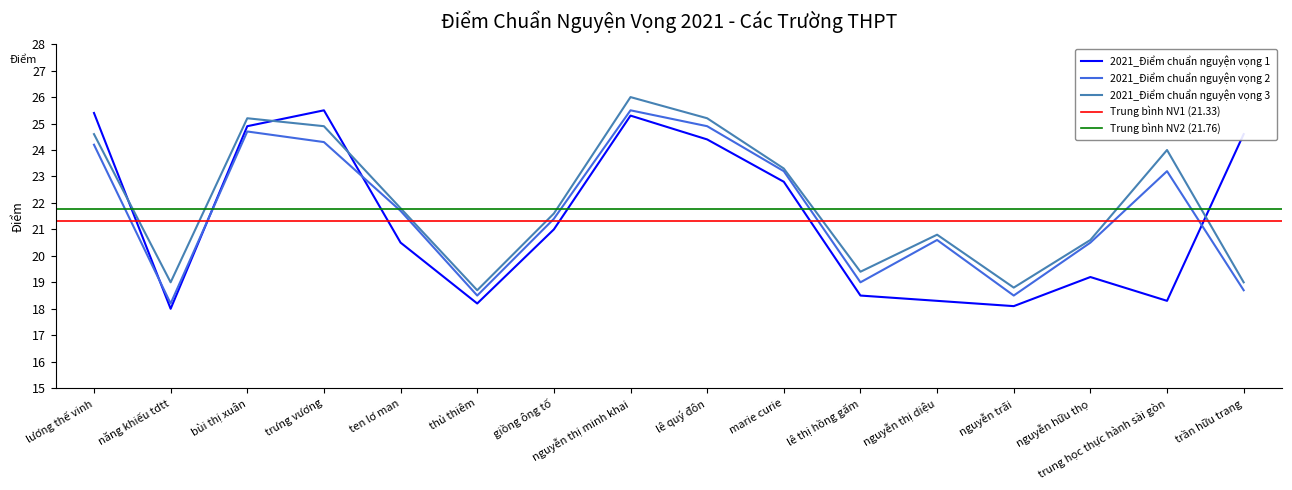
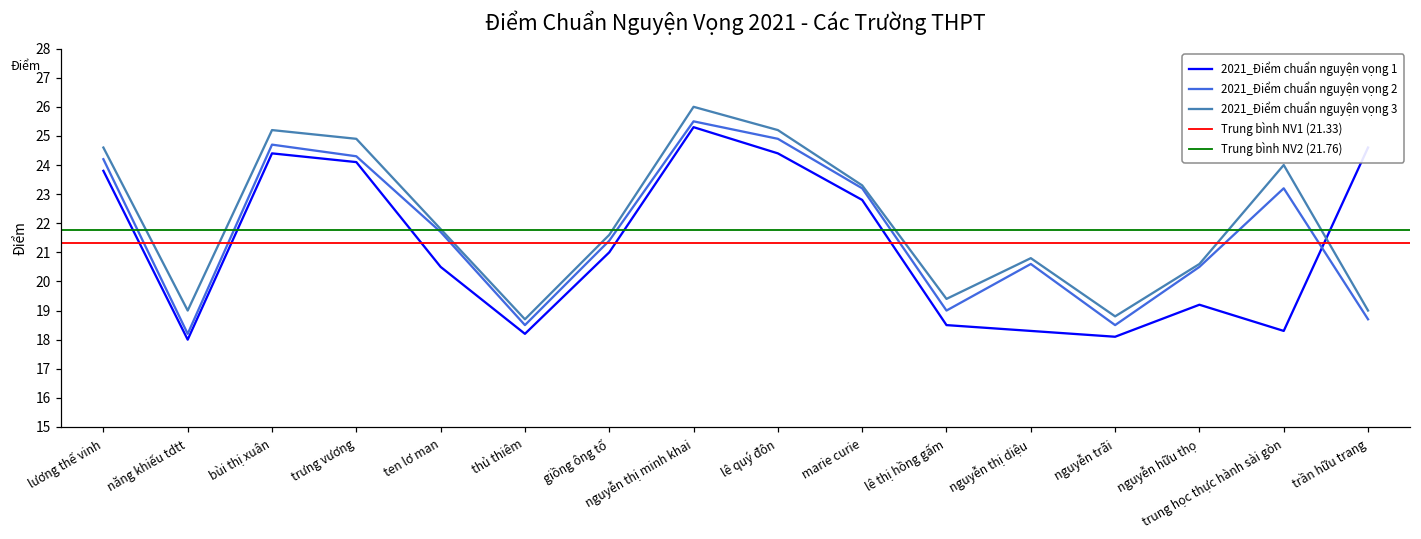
2021_Điểm chuẩn nguyện vọng 1, lương thế vinh: 25.4 -> 23.8
2021_Điểm chuẩn nguyện vọng 1, bùi thị xuân: 24.9 -> 24.4
2021_Điểm chuẩn nguyện vọng 1, trưng vương: 25.5 -> 24.1
